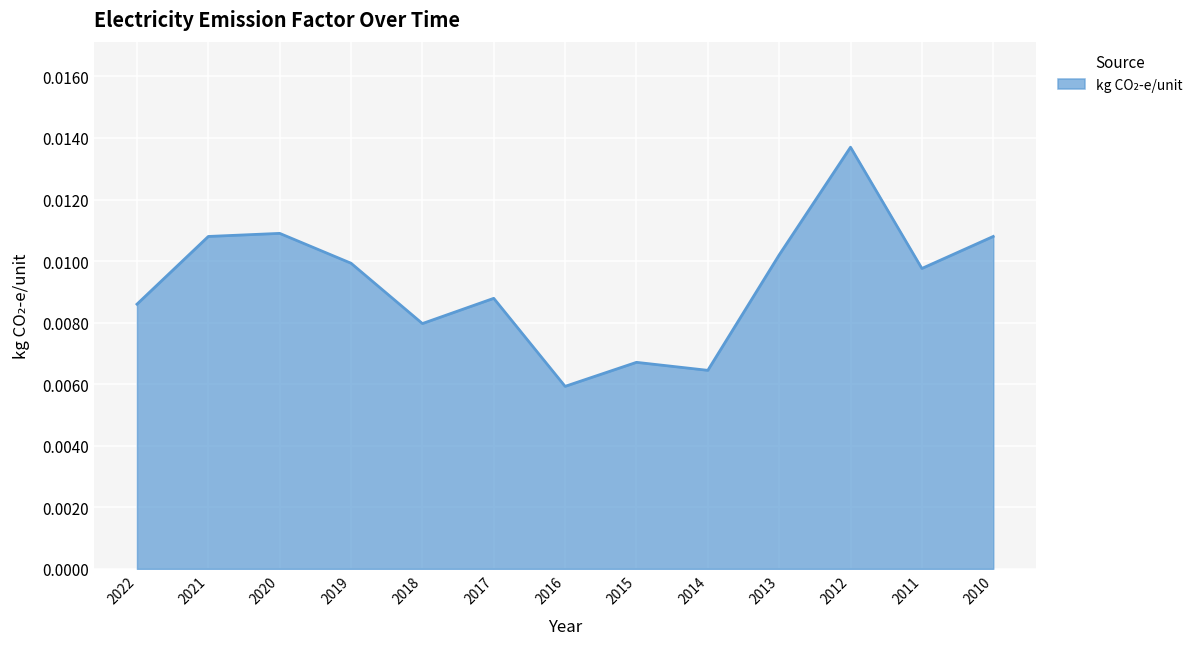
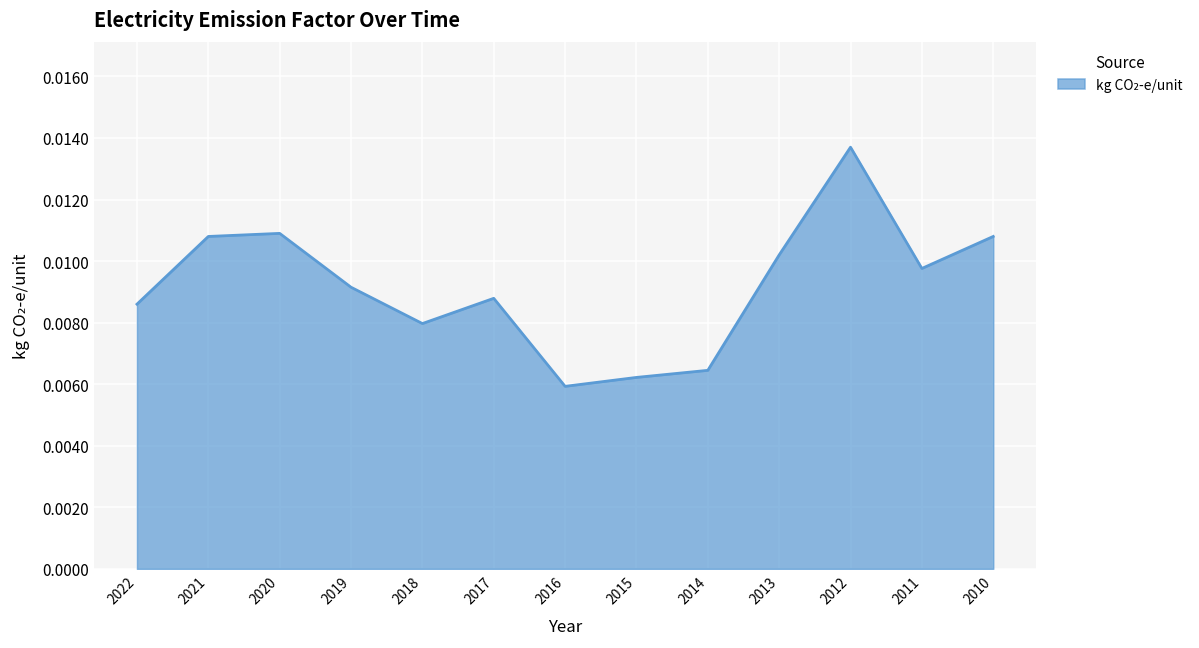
2019: 0.0099 -> 0.0092
2015: 0.0067 -> 0.0062
